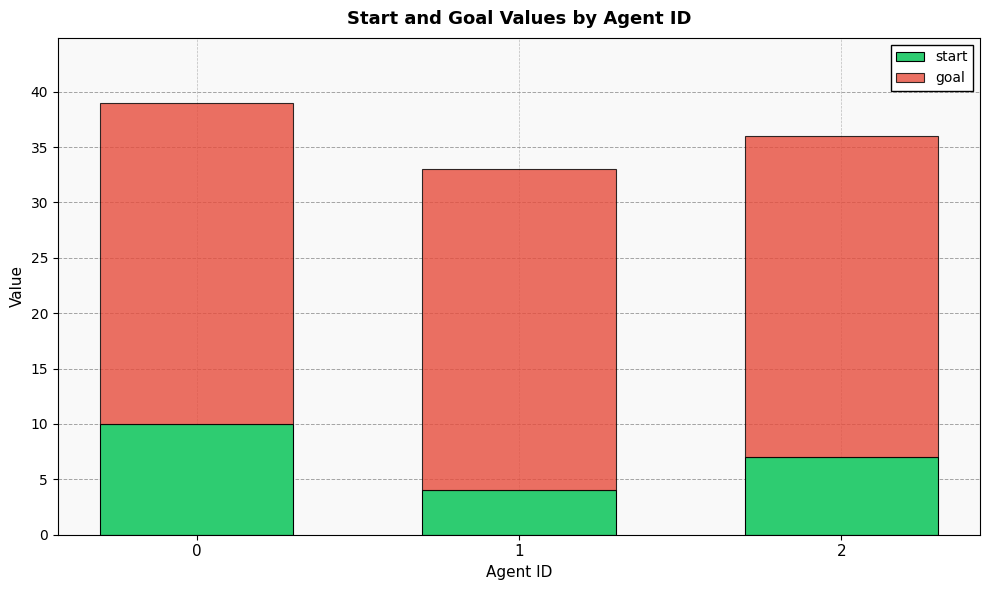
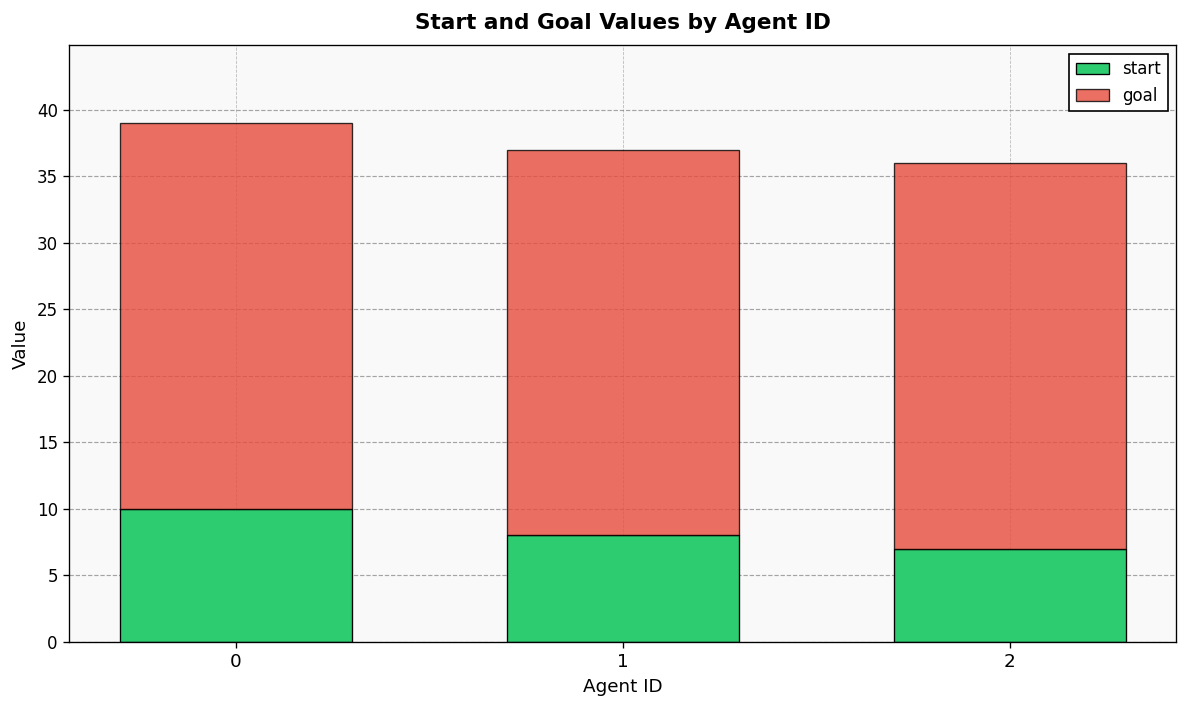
start, 1: 4 -> 8
